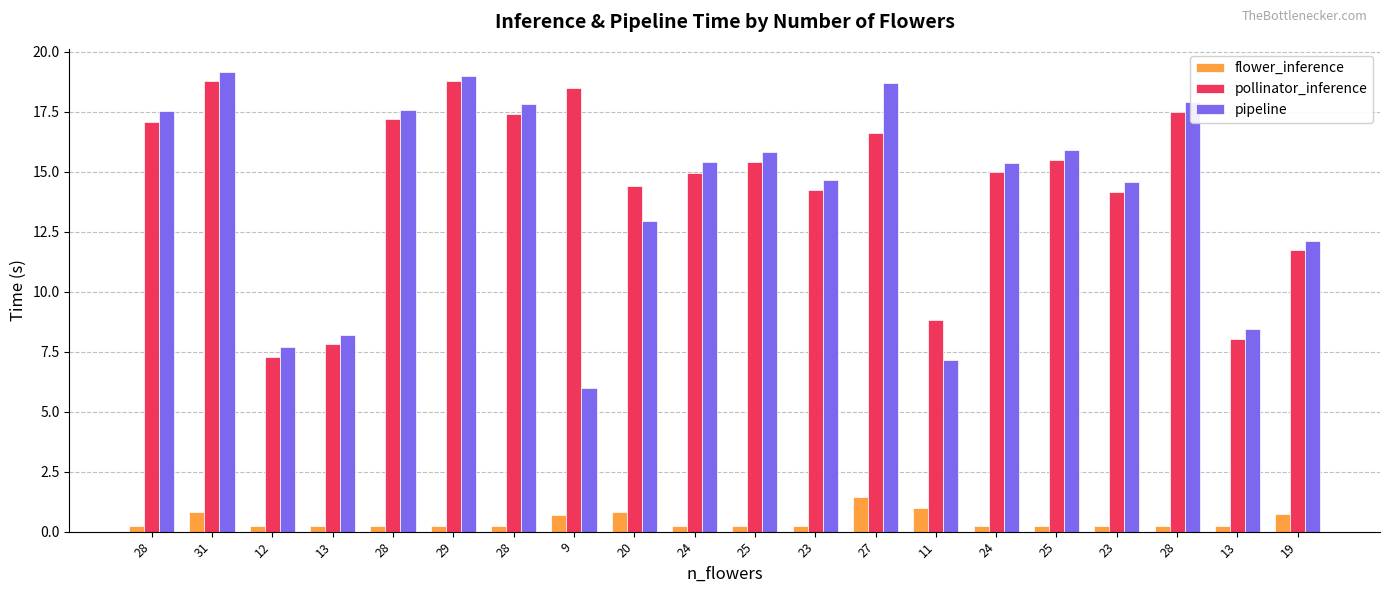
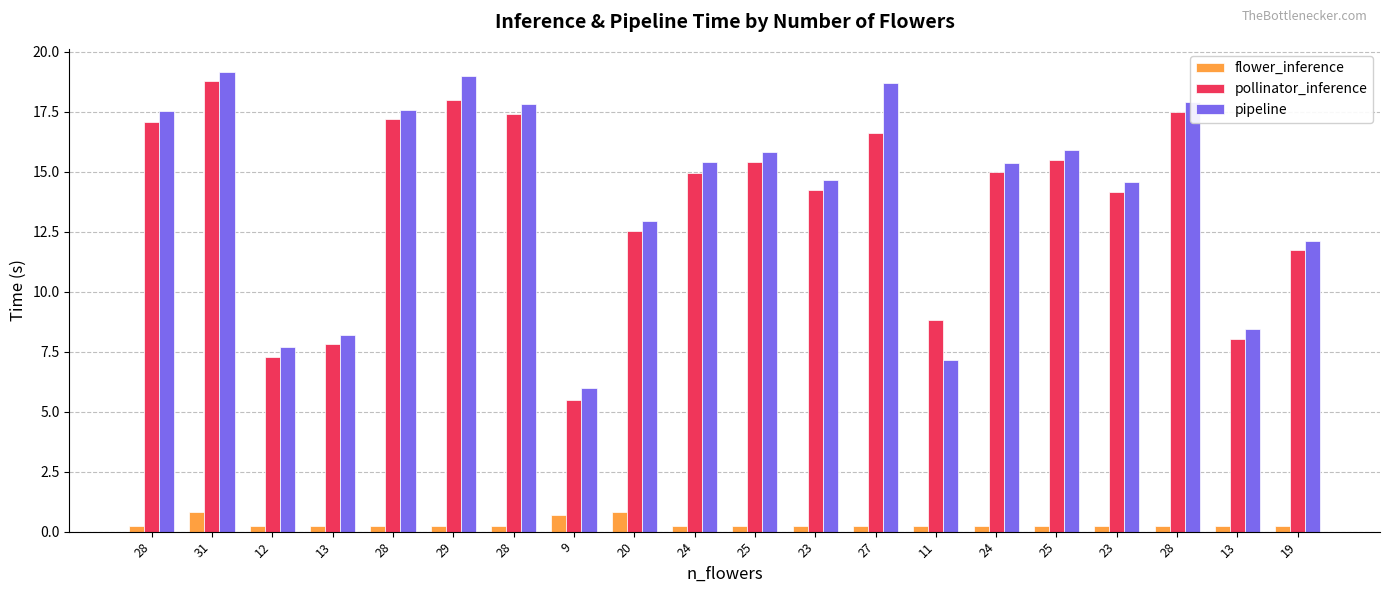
pollinator_inference, 29: 18.8 -> 18.0
pollinator_inference, 9: 18.5 -> 5.5
pollinator_inference, 20: 14.4 -> 12.5
flower_inference, 27: 1.4 -> 0.2
flower_inference, 11: 1.0 -> 0.2
flower_inference, 19: 0.7 -> 0.2
